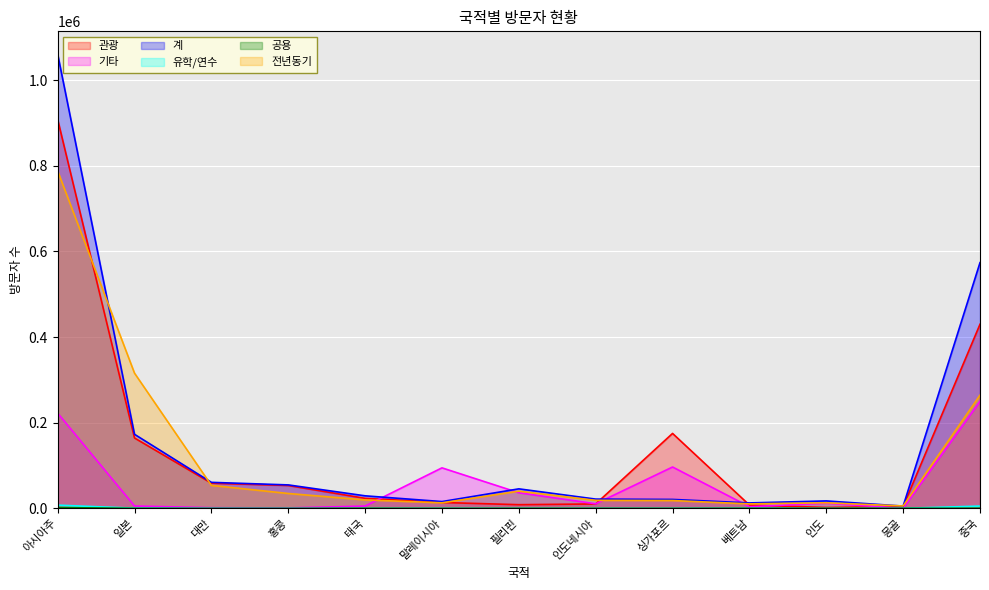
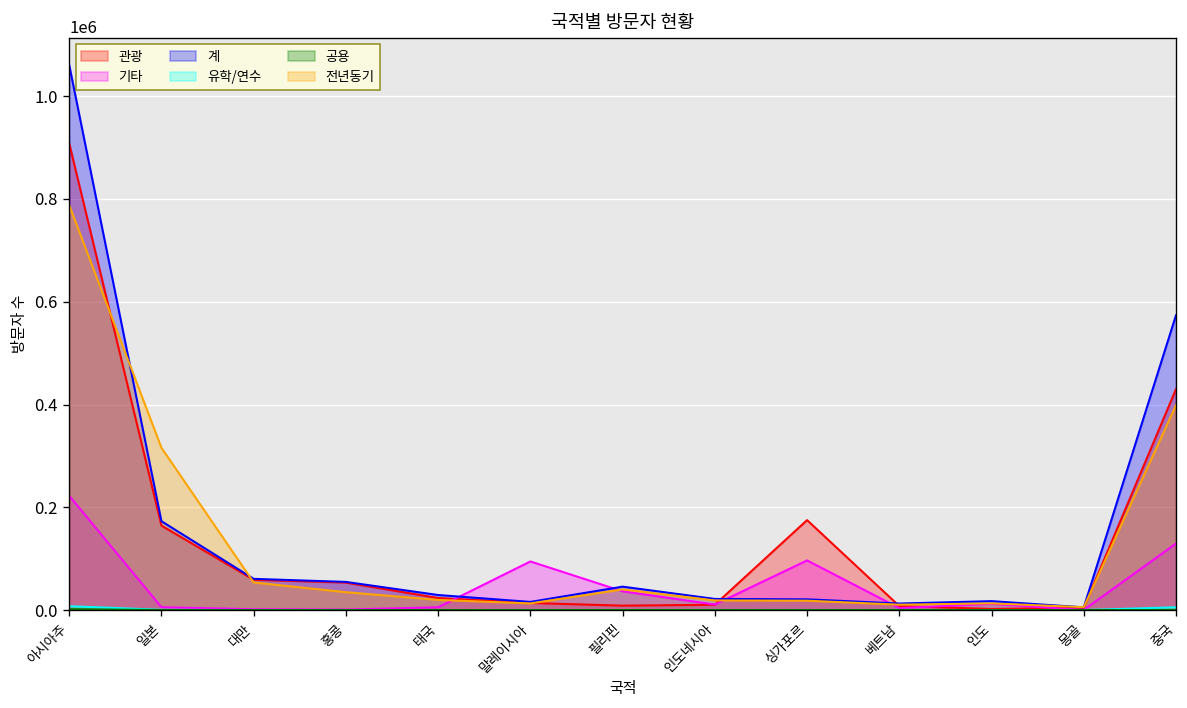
기타, 중국: 250000 -> 130000
전년동기, 중국: 260000 -> 400000
